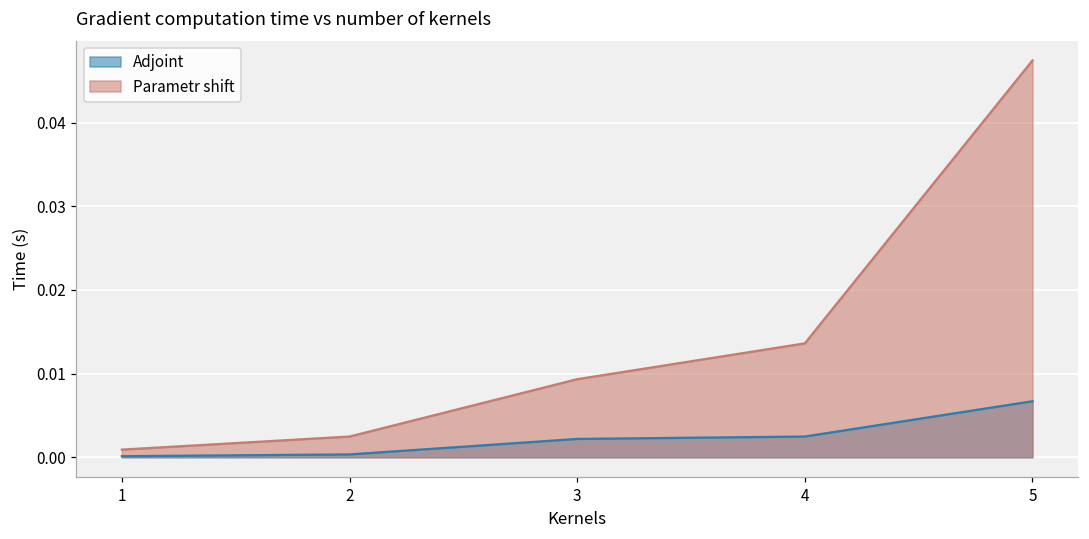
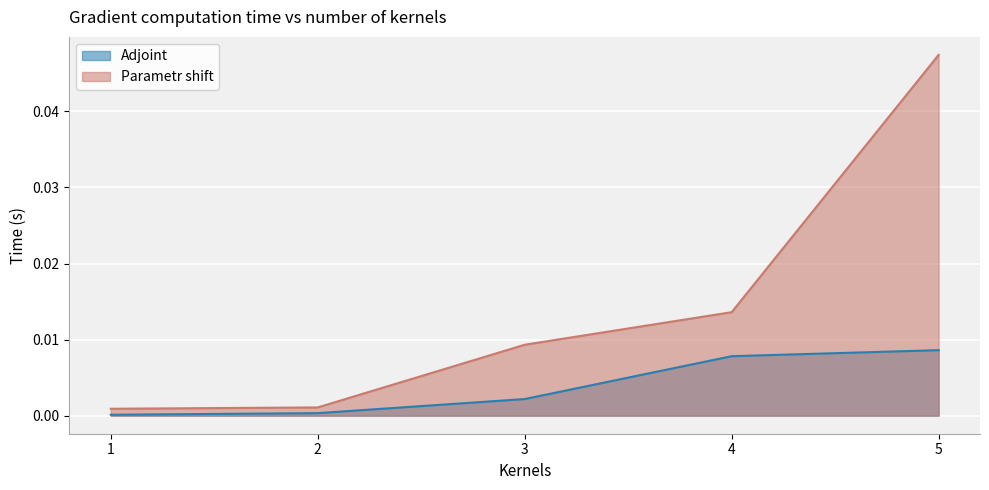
Parametr shift, 2: 0.002 -> 0.001
Adjoint, 4: 0.002 -> 0.008
Adjoint, 5: 0.007 -> 0.009
